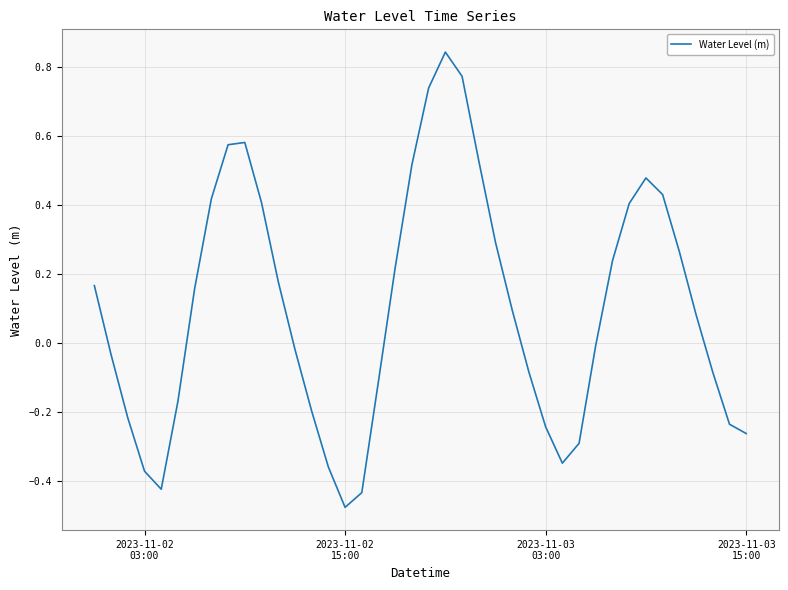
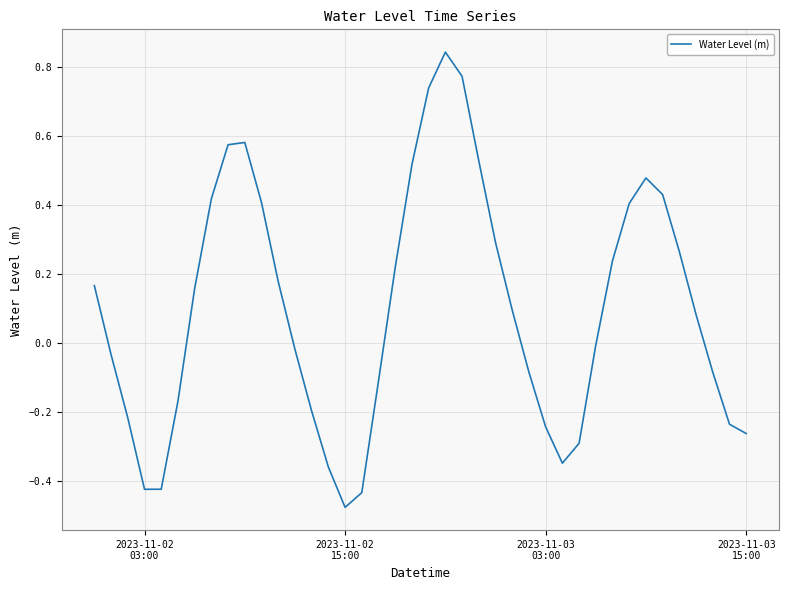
2023-11-02 03:00: -0.37 -> -0.42
